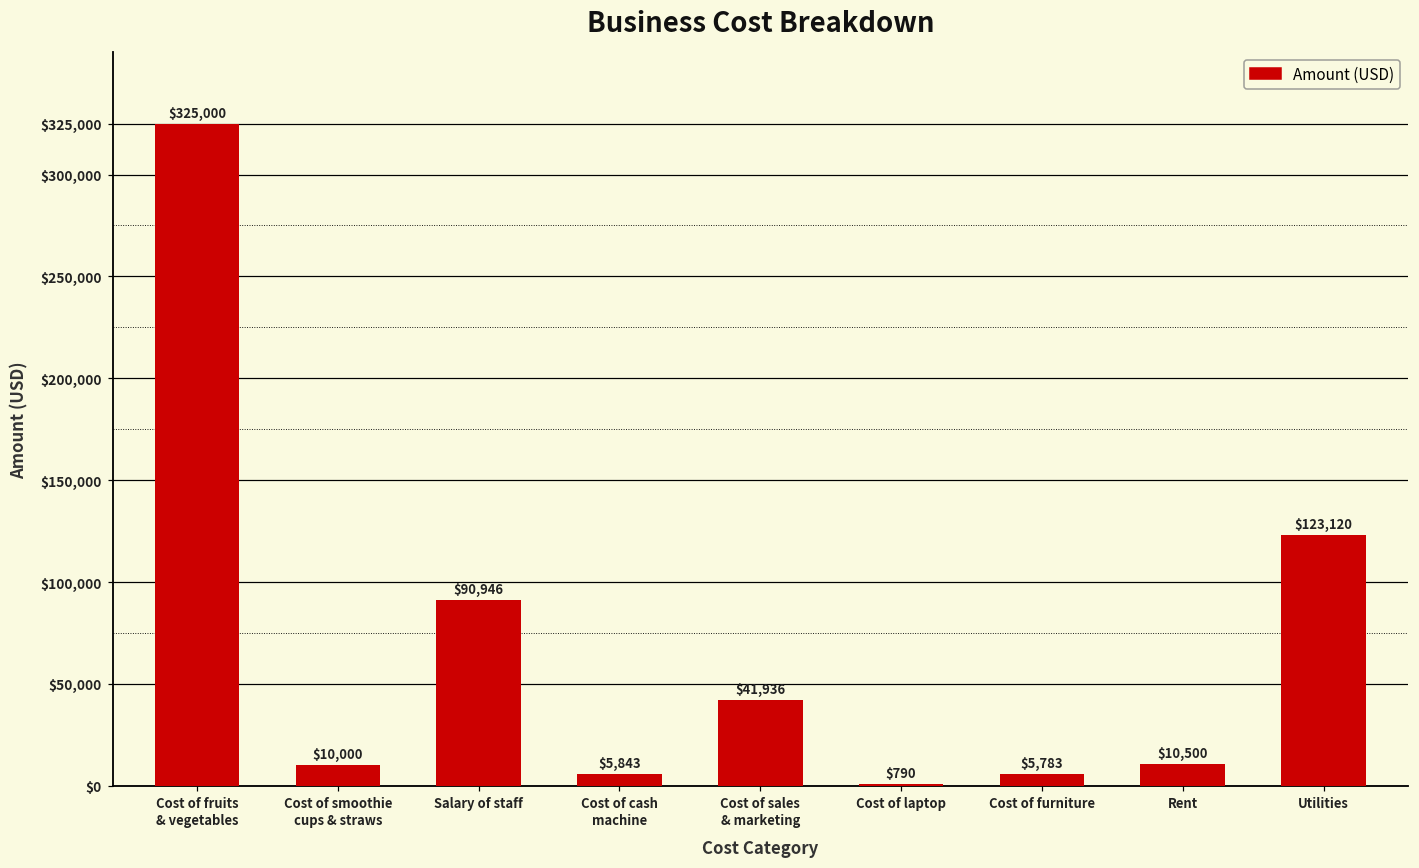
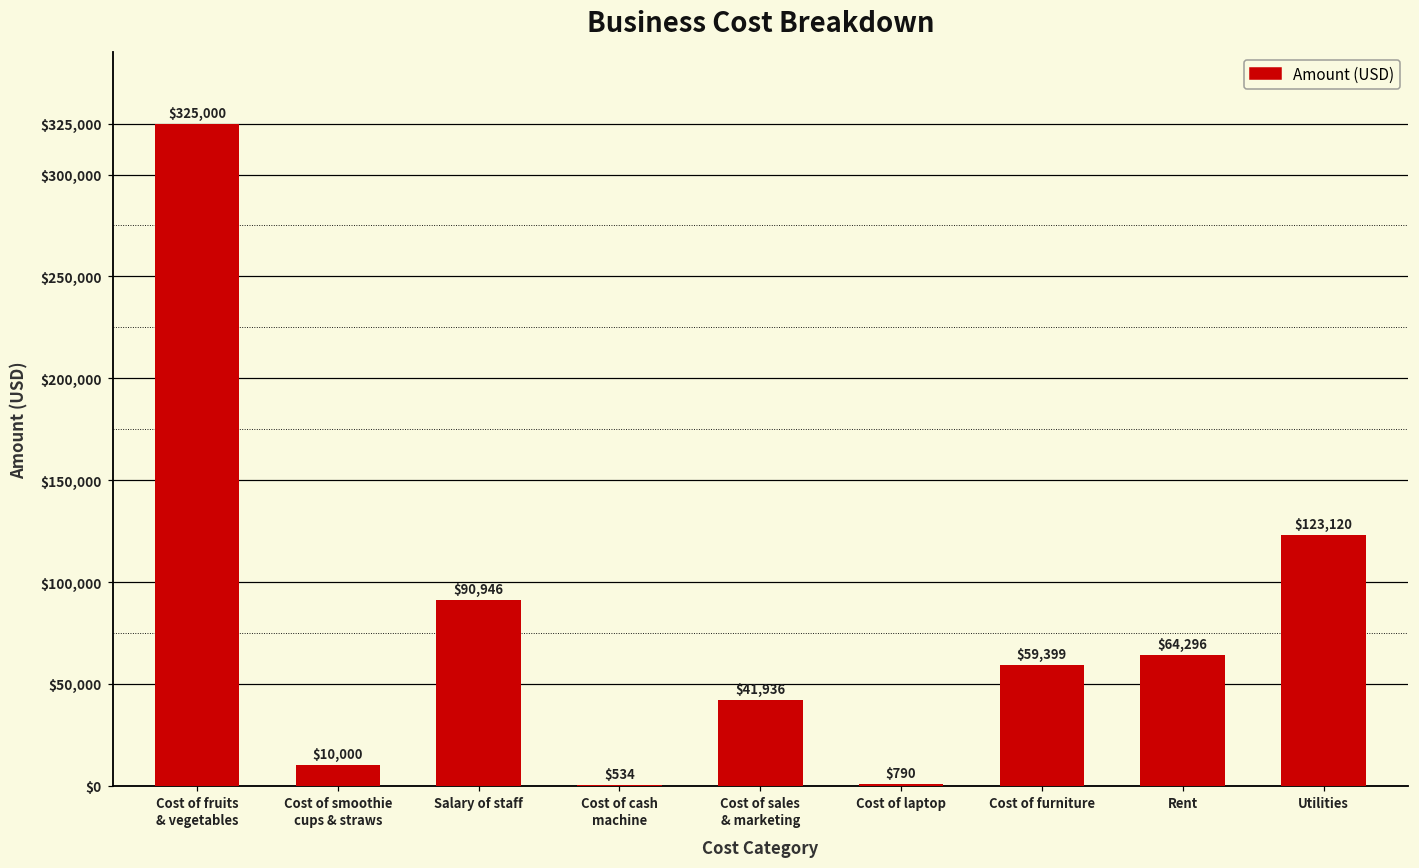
Cost of cash machine: $5,843 -> $534
Cost of furniture: $5,783 -> $59,399
Rent: $10,500 -> $64,296
